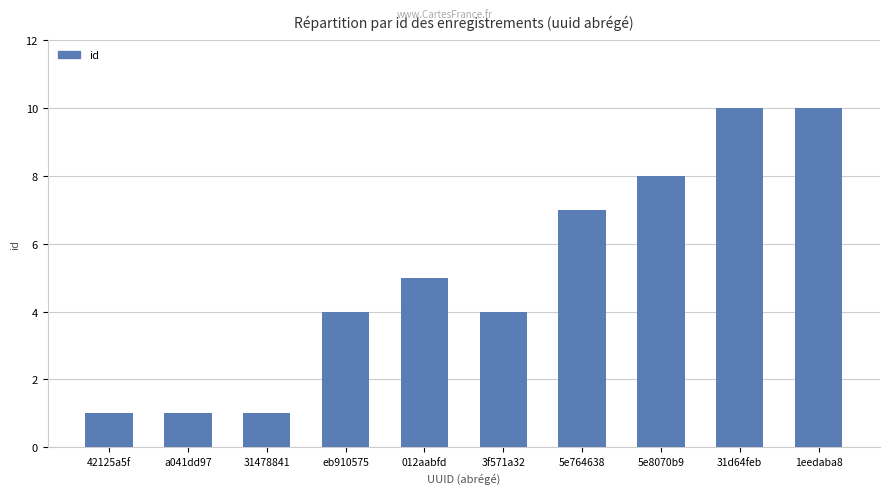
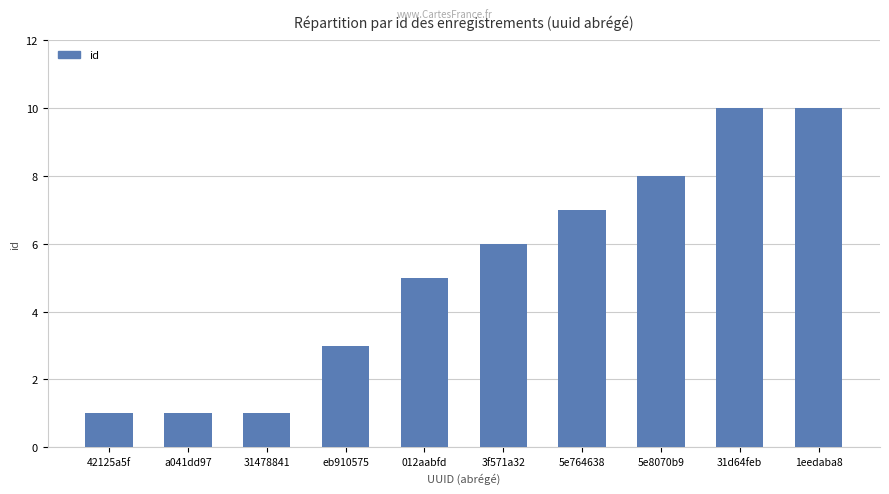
eb910575: 4 -> 3
3f571a32: 4 -> 6
